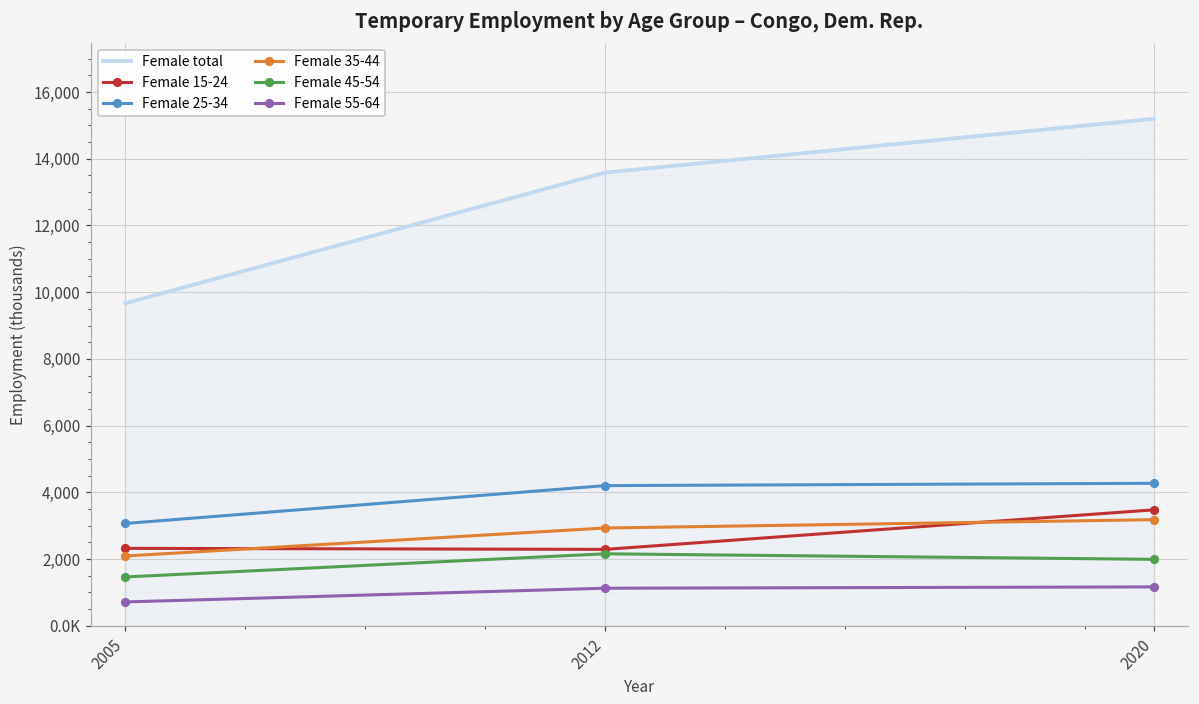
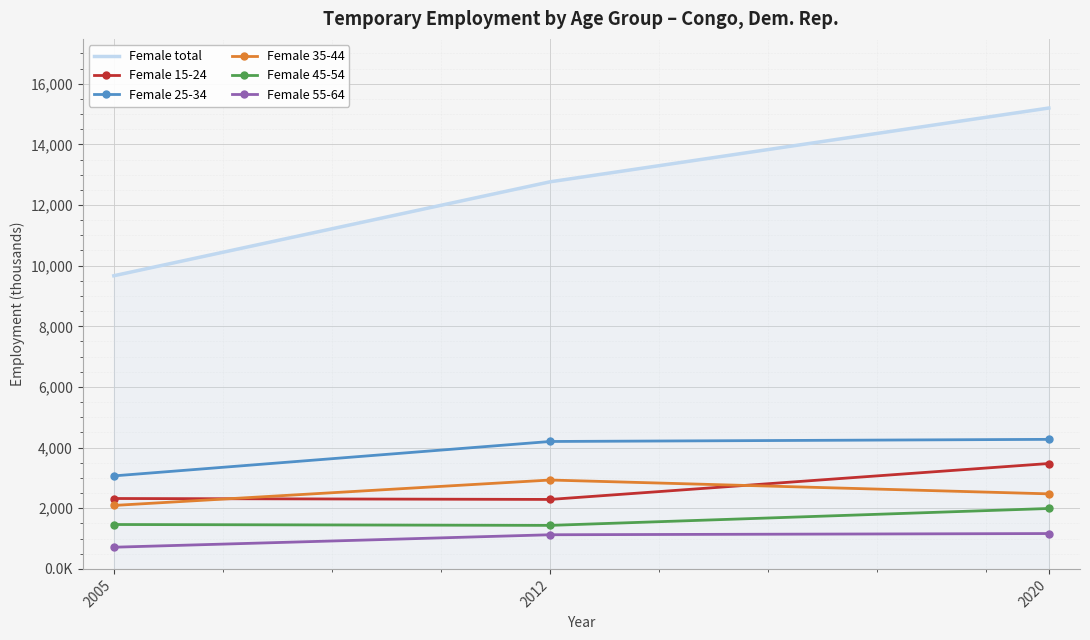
Female total, 2012: 13,600 -> 12,800
Female 45-54, 2012: 2,200 -> 1,400
Female 35-44, 2020: 3,200 -> 2,500
